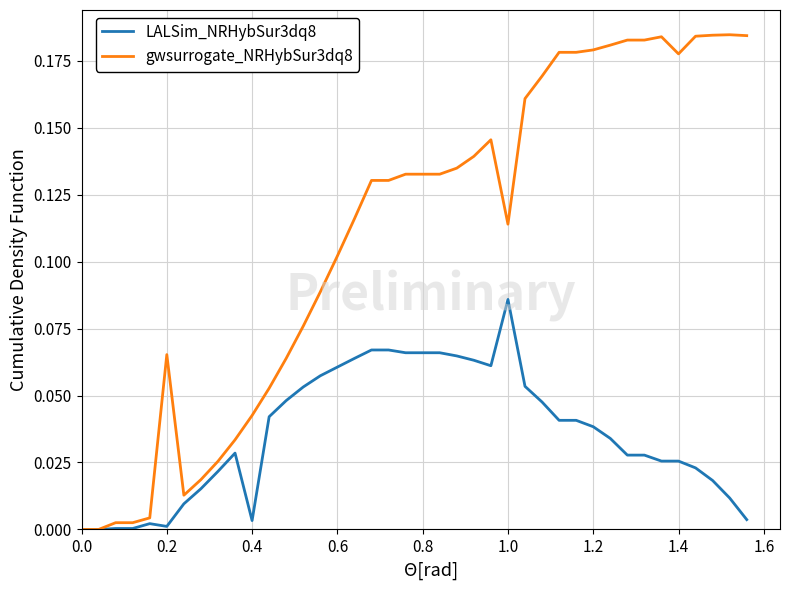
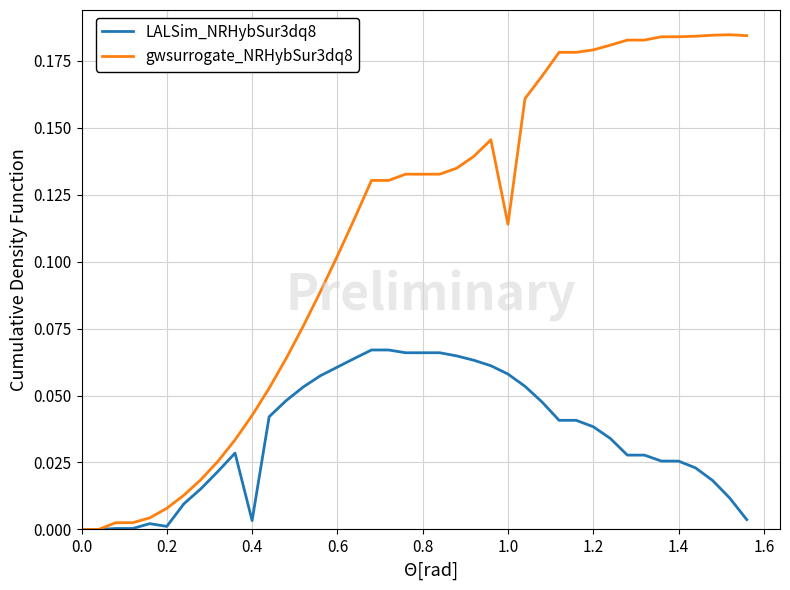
gwsurrogate_NRHybSur3dq8, 0.2: 0.065 -> 0.008
LALSim_NRHybSur3dq8, 1.0: 0.086 -> 0.058
gwsurrogate_NRHybSur3dq8, 1.4: 0.178 -> 0.184
